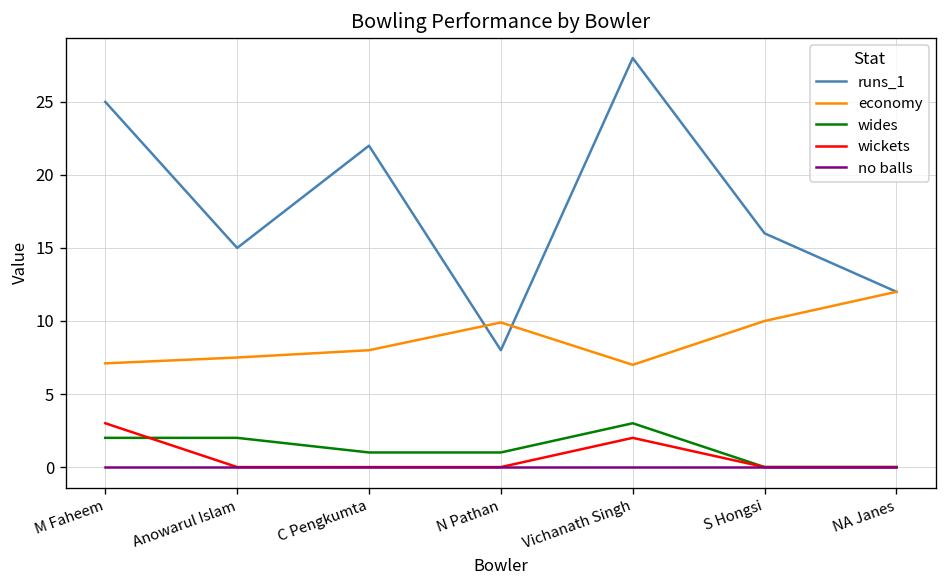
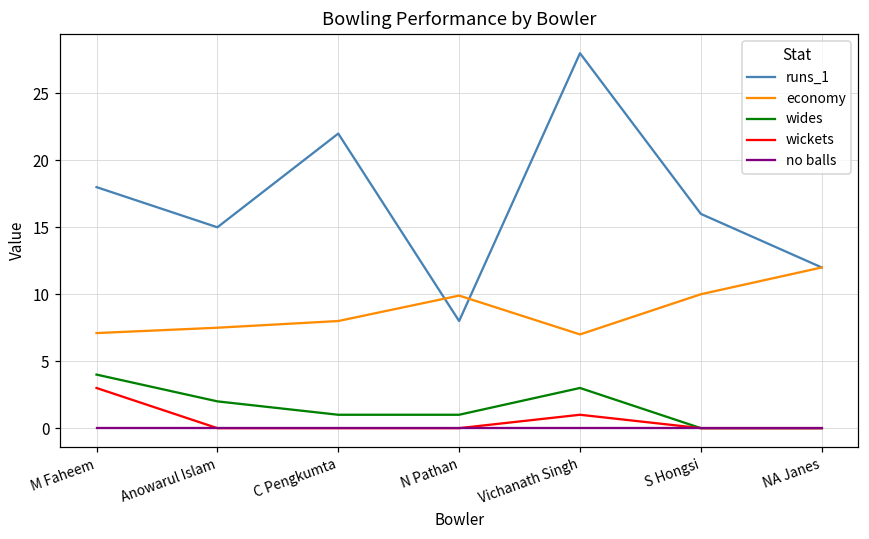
runs_1, M Faheem: 25 -> 18
wides, M Faheem: 2 -> 4
wickets, Vichanath Singh: 2 -> 1
